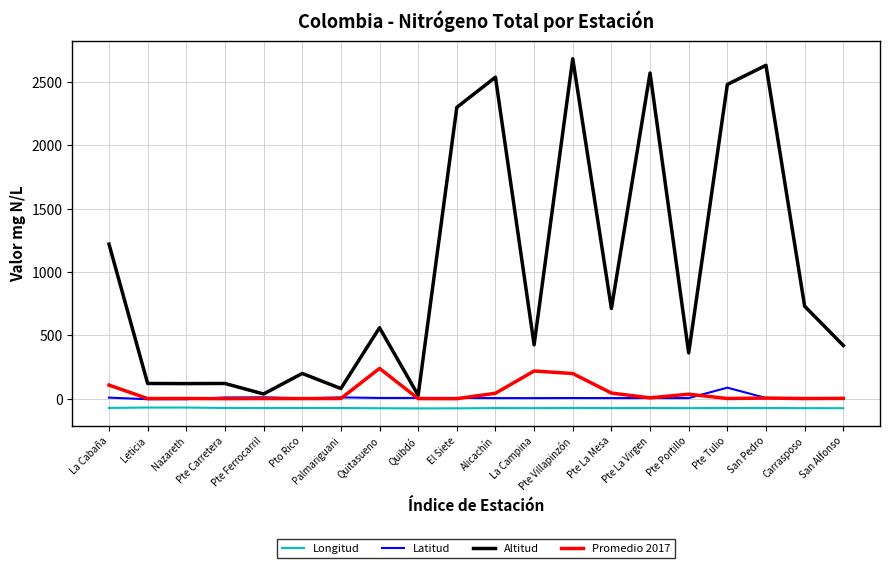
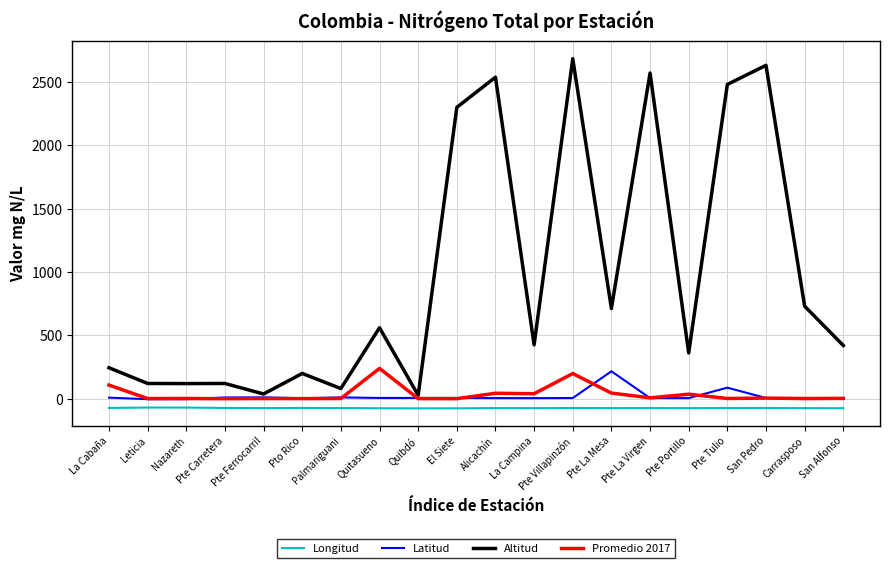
Altitud, La Cabaña: 1220 -> 240
Promedio 2017, La Campina: 220 -> 40
Latitud, Pte La Mesa: 0 -> 220
